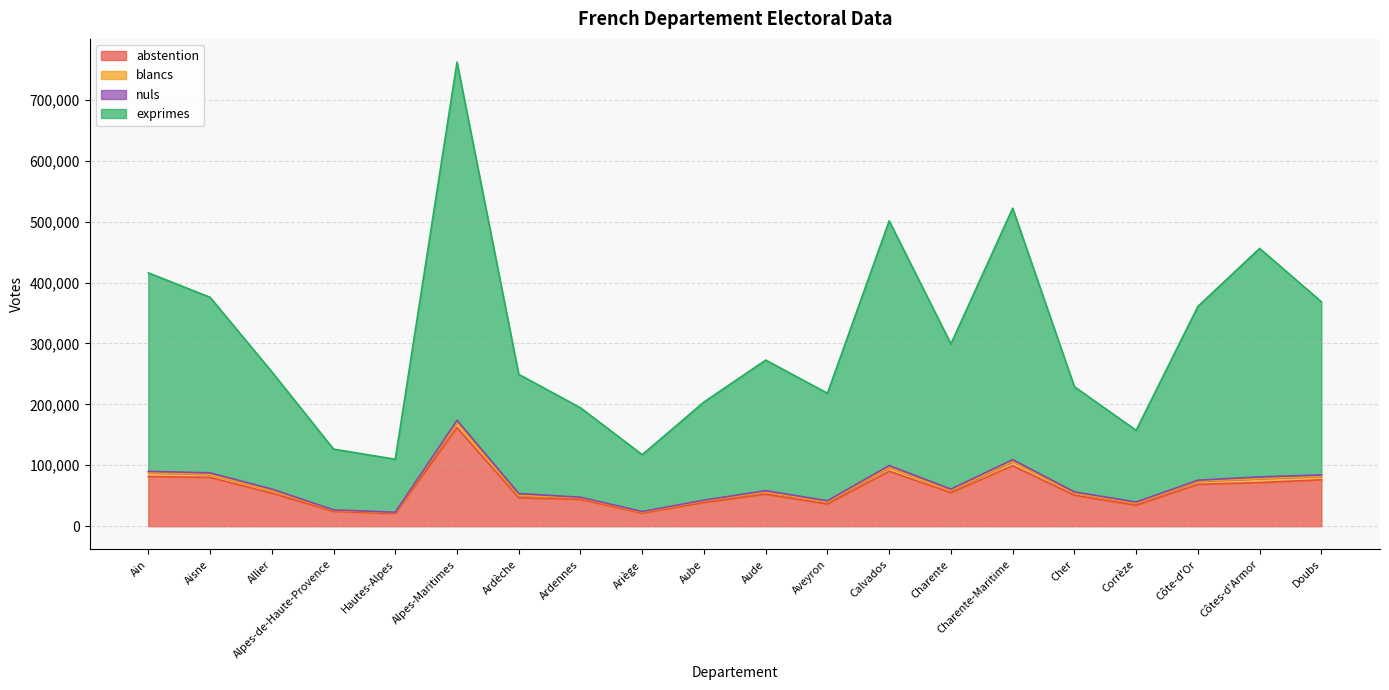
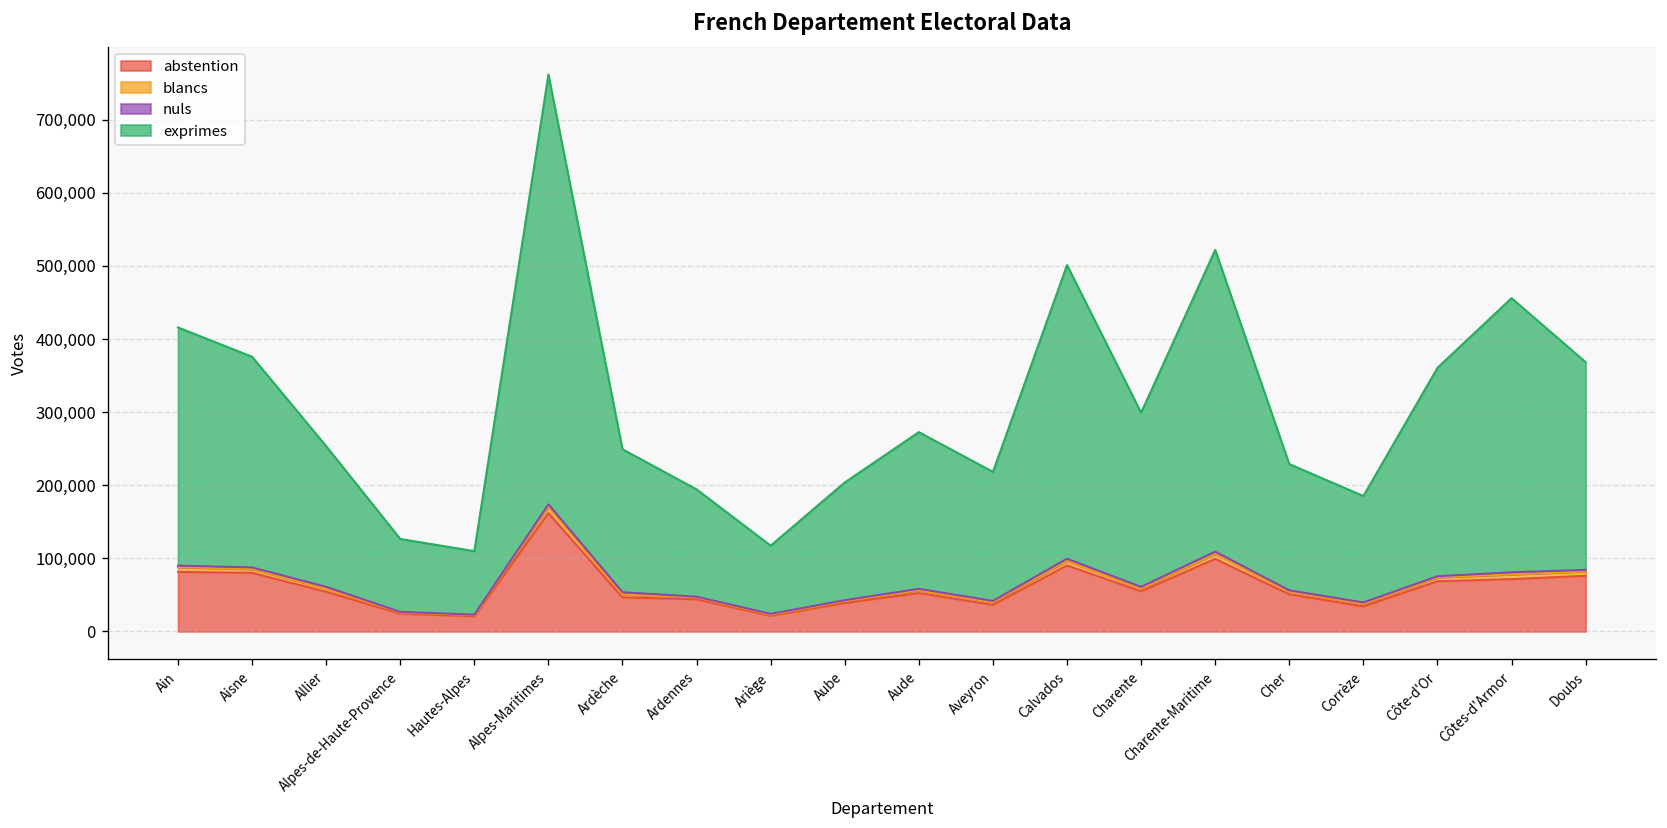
exprimes, Corrèze: 120,000 -> 150,000
